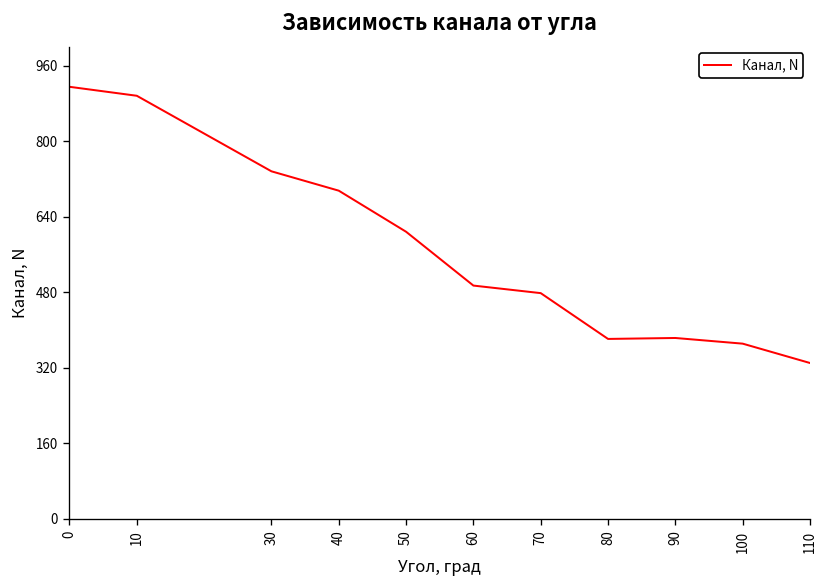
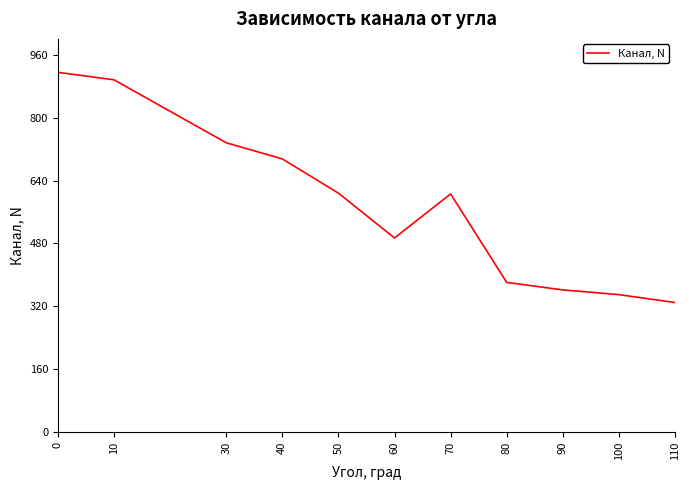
70: 480 -> 610
90: 380 -> 360
100: 370 -> 350
